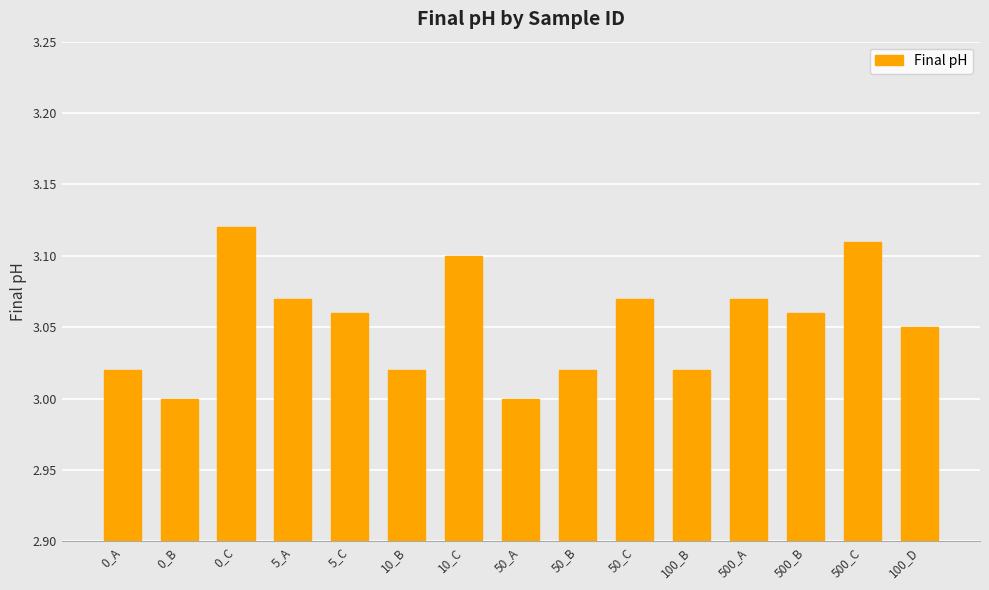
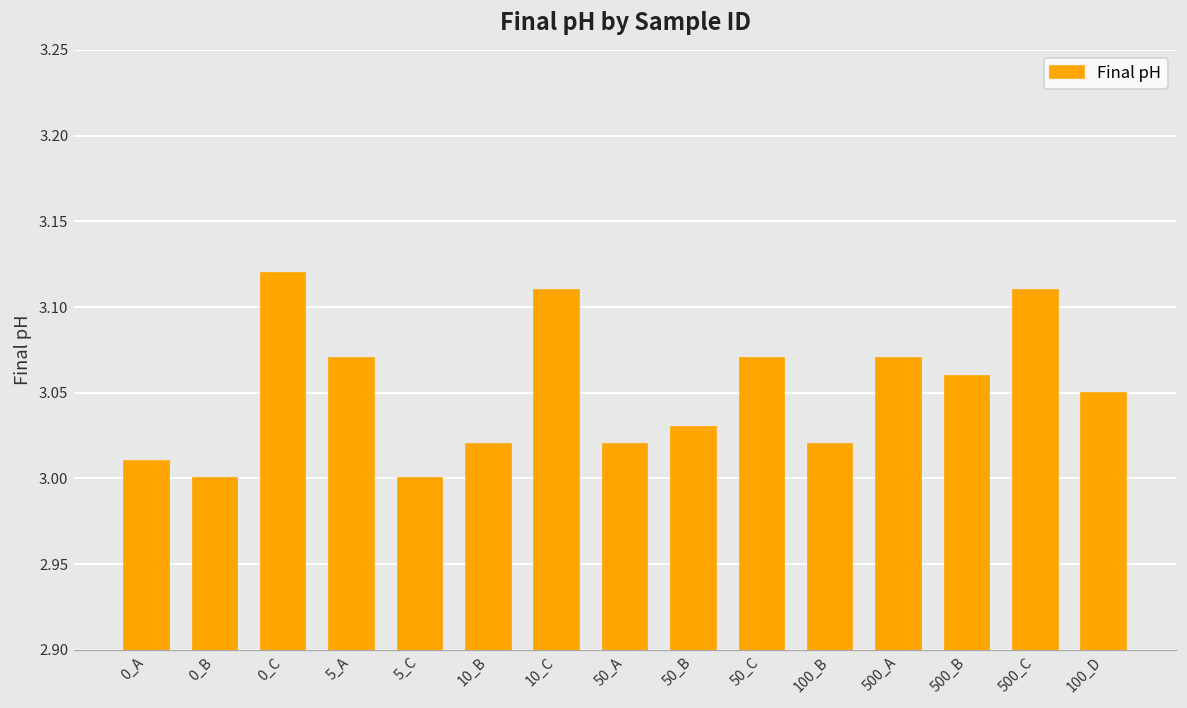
0_A: 3.02 -> 3.01
5_C: 3.06 -> 3.00
10_C: 3.10 -> 3.11
50_A: 3.00 -> 3.02
50_B: 3.02 -> 3.03
